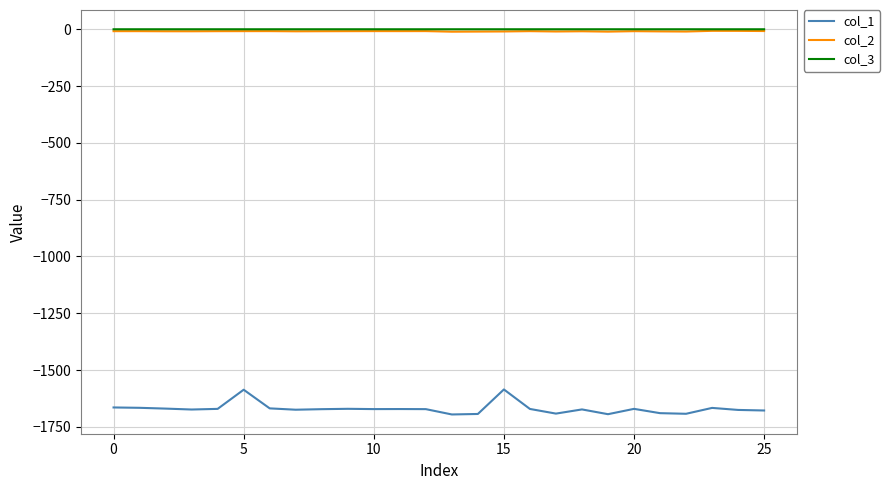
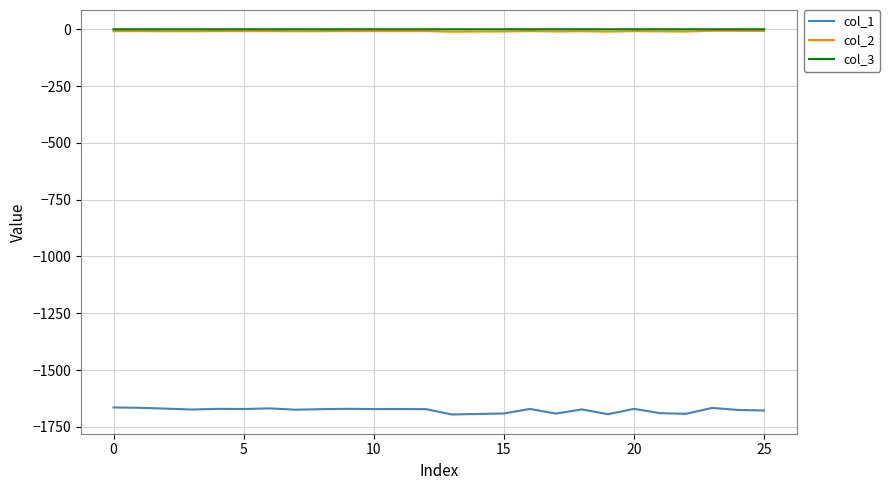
col_1, 5: -1590 -> -1670
col_1, 15: -1590 -> -1690
